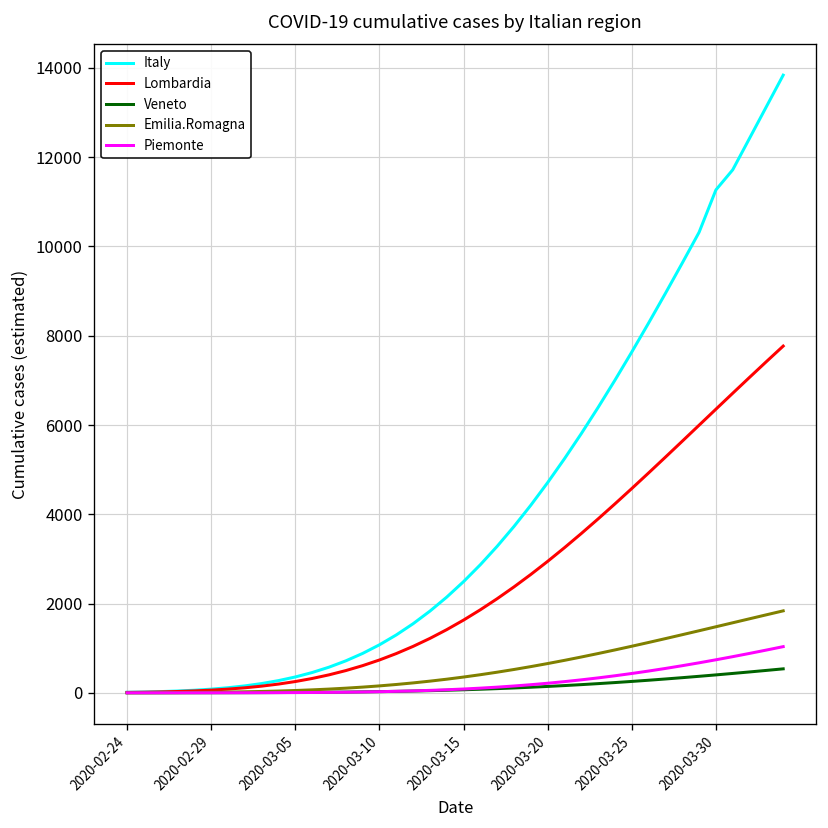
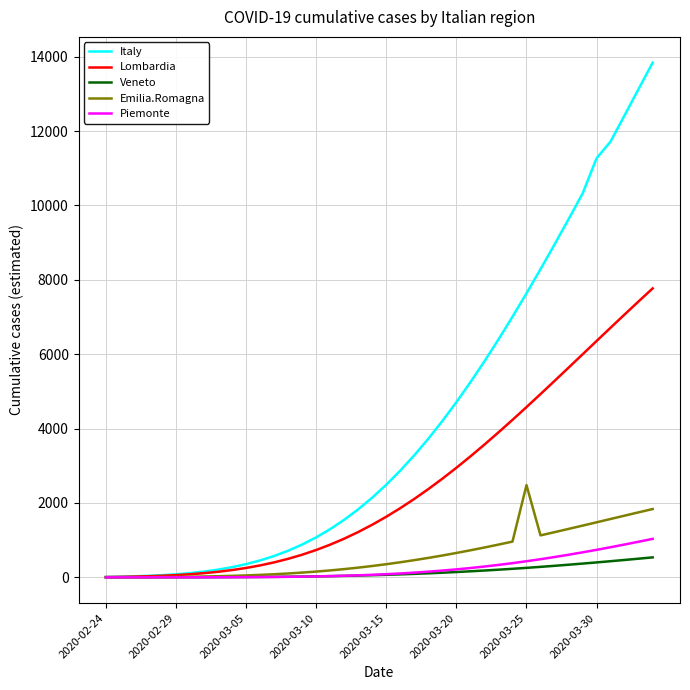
Emilia.Romagna, 2020-03-25: 1000 -> 2500
